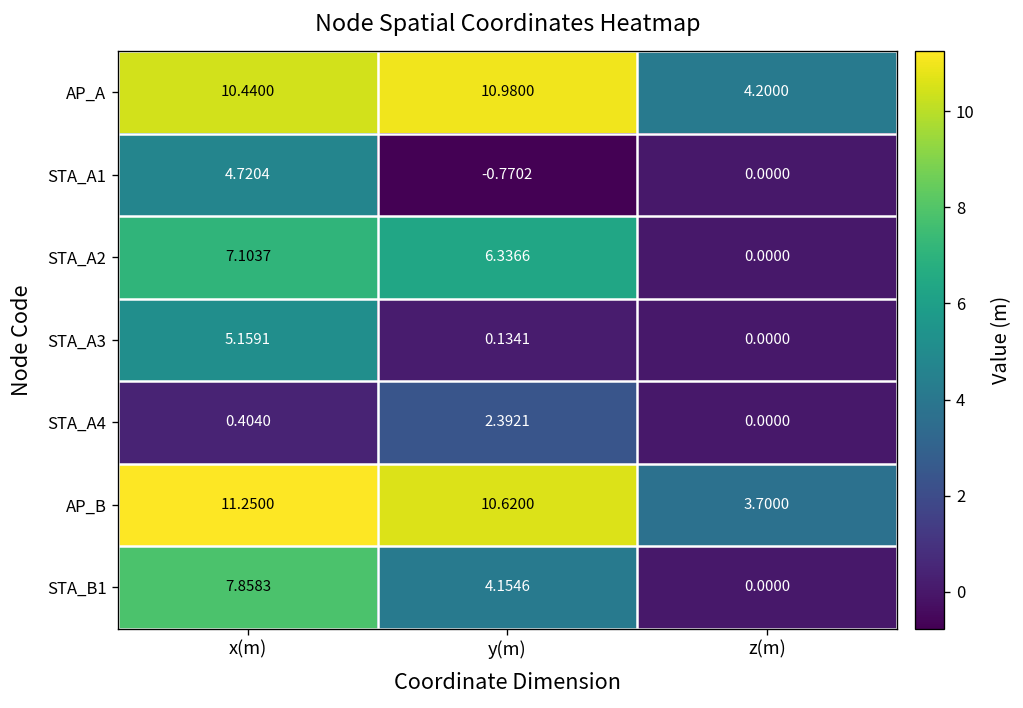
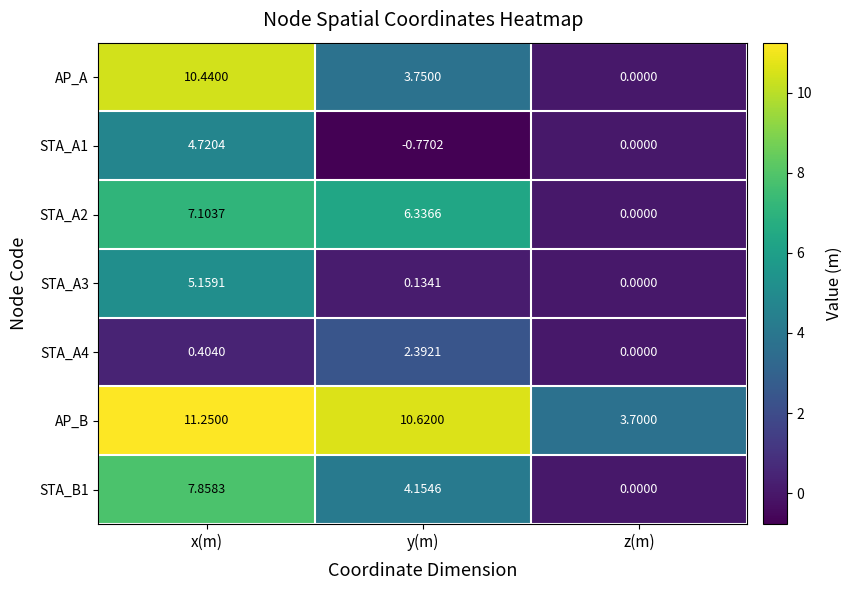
AP_A, y(m): 10.9800 -> 3.7500
AP_A, z(m): 4.2000 -> 0.0000
